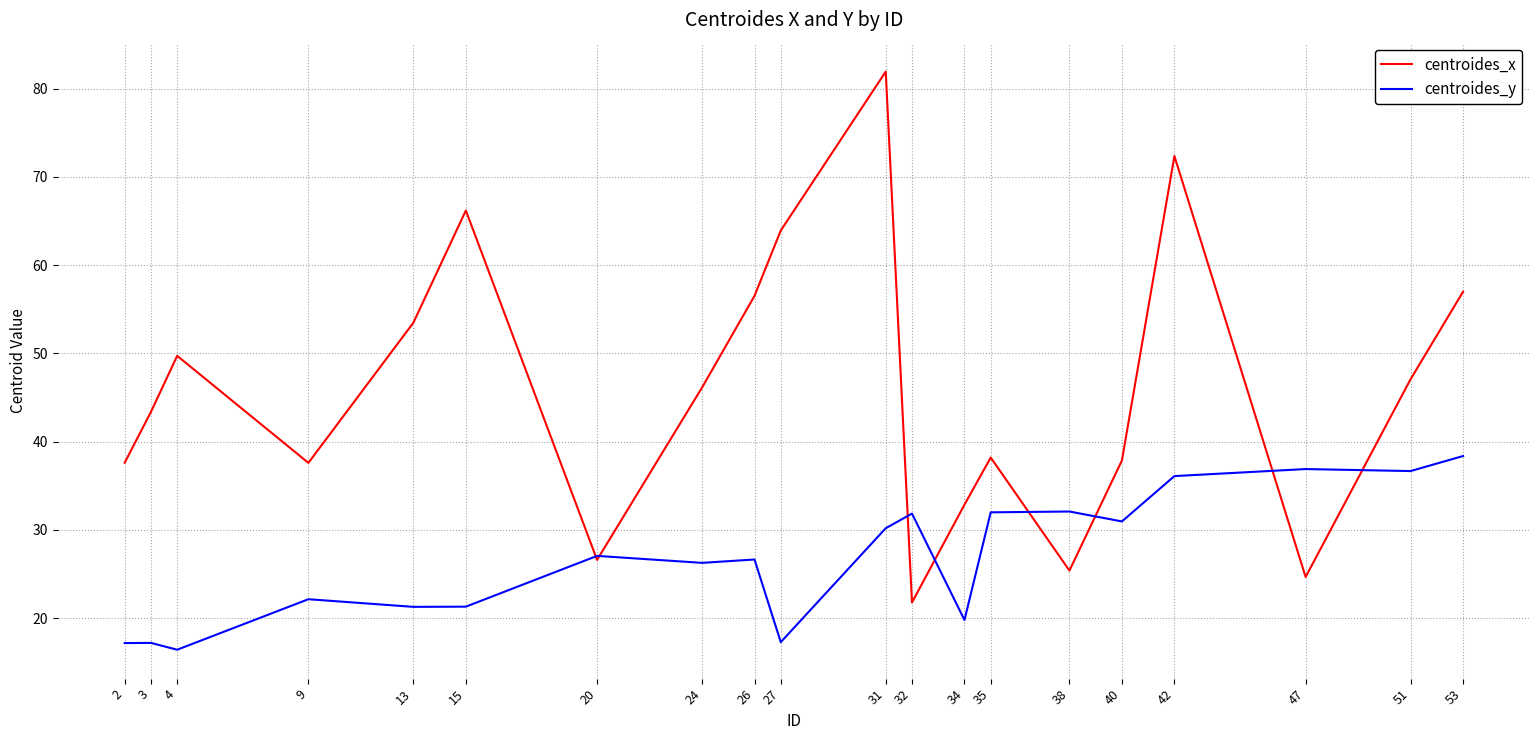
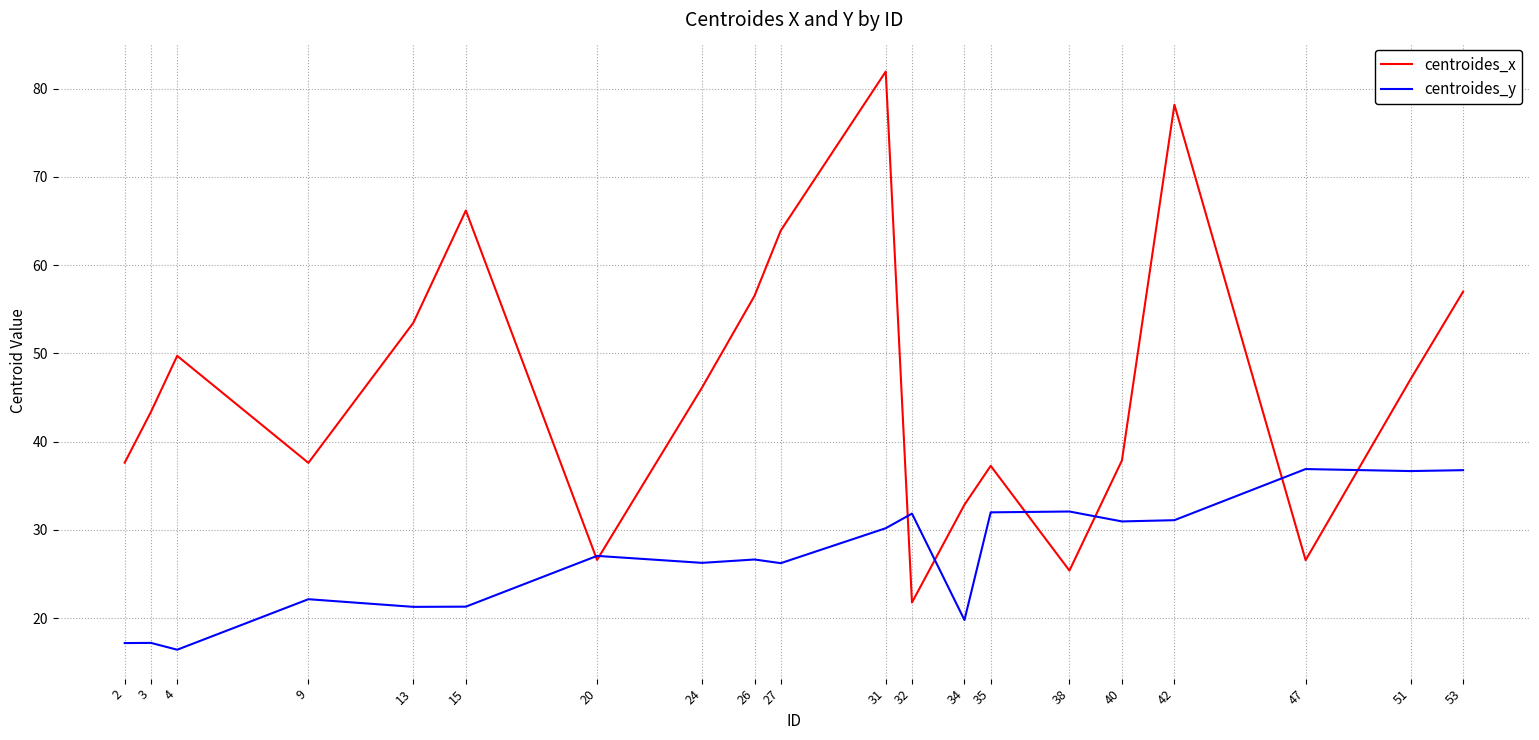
centroides_y, 27: 17 -> 26
centroides_x, 35: 38 -> 37
centroides_x, 42: 72 -> 78
centroides_y, 42: 36 -> 31
centroides_x, 47: 25 -> 27
centroides_y, 53: 38 -> 37
